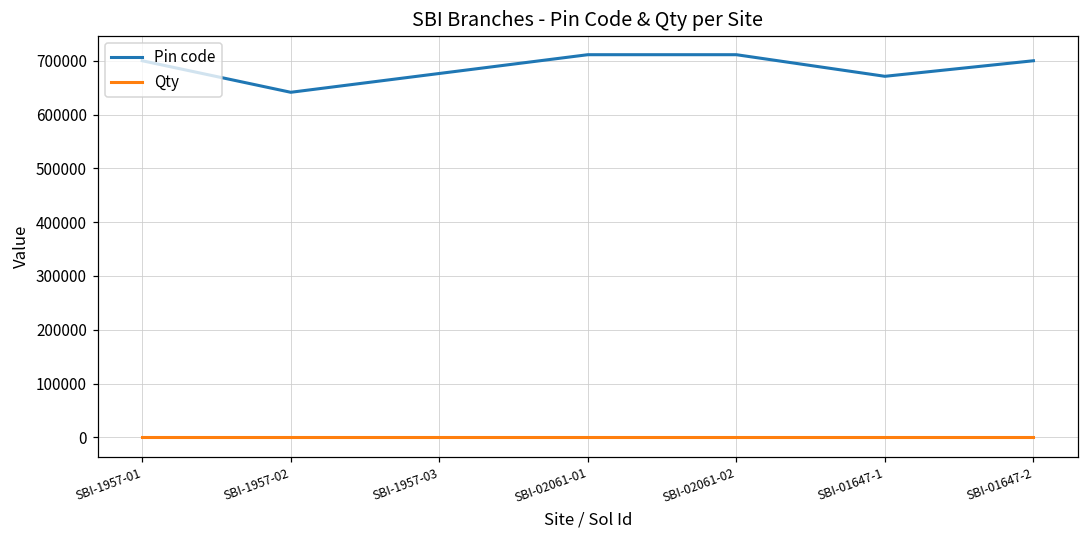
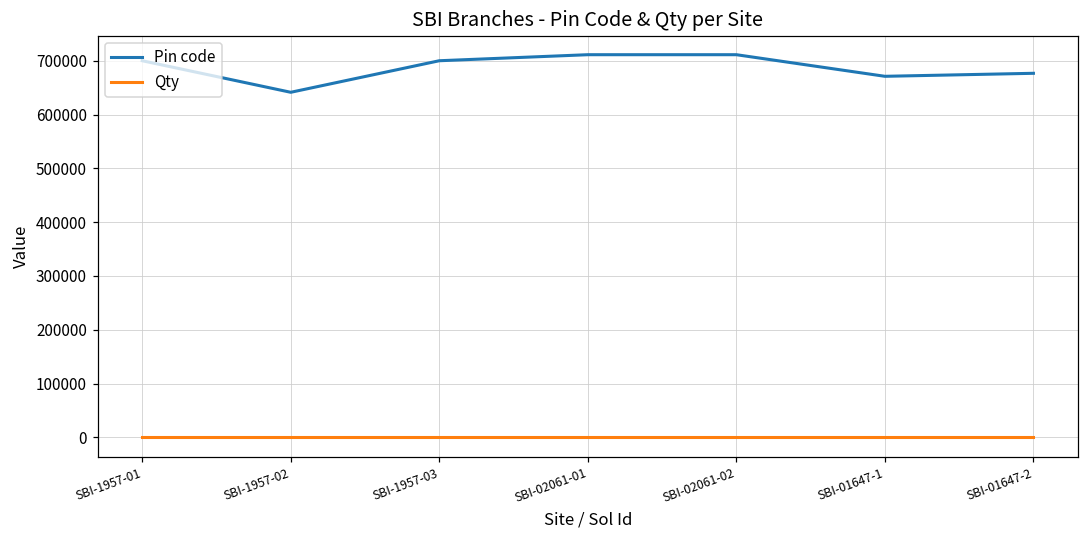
Pin code, SBI-1957-03: 680000 -> 700000
Pin code, SBI-01647-2: 700000 -> 680000
